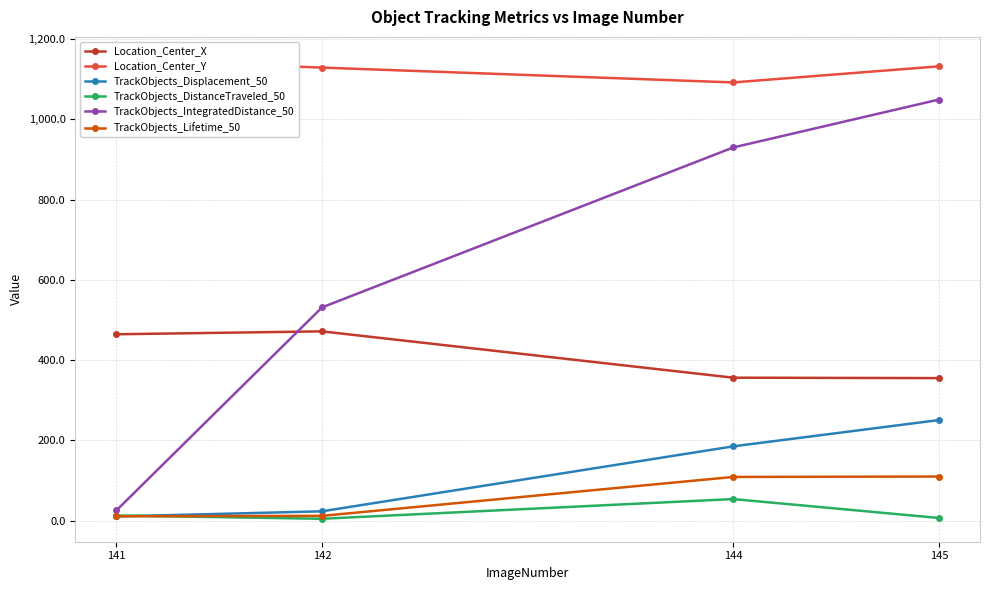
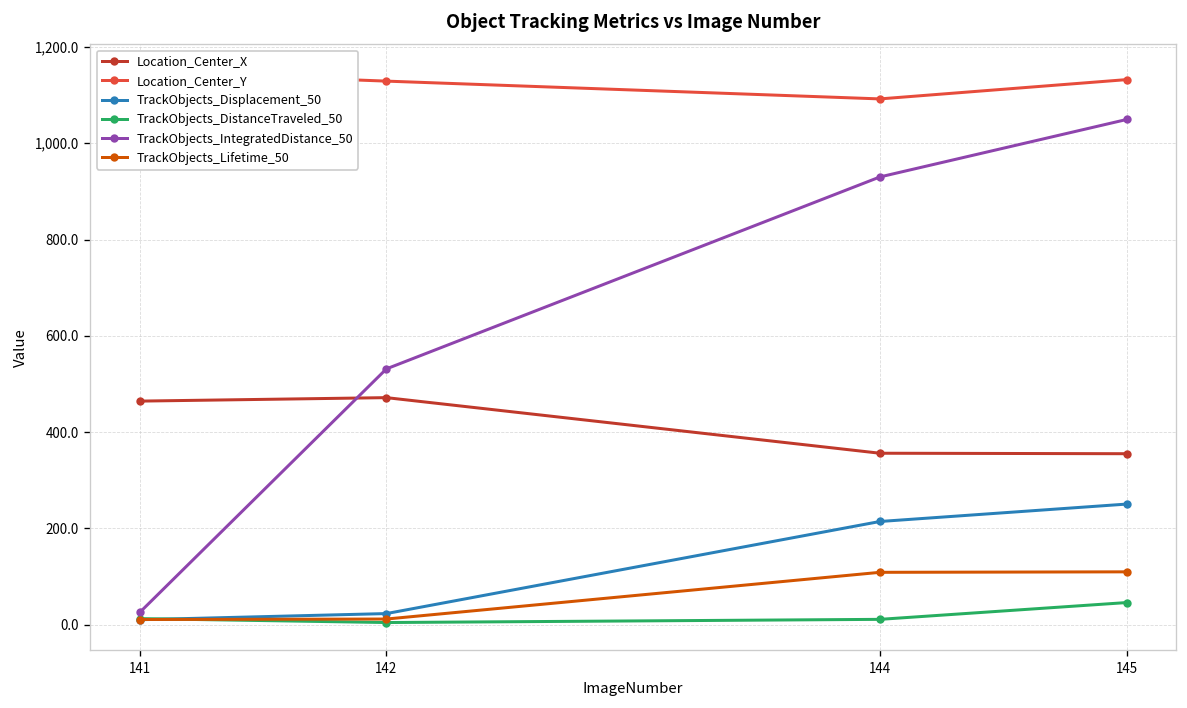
TrackObjects_Displacement_50, 144: 190 -> 210
TrackObjects_DistanceTraveled_50, 144: 50 -> 10
TrackObjects_DistanceTraveled_50, 145: 10 -> 50
